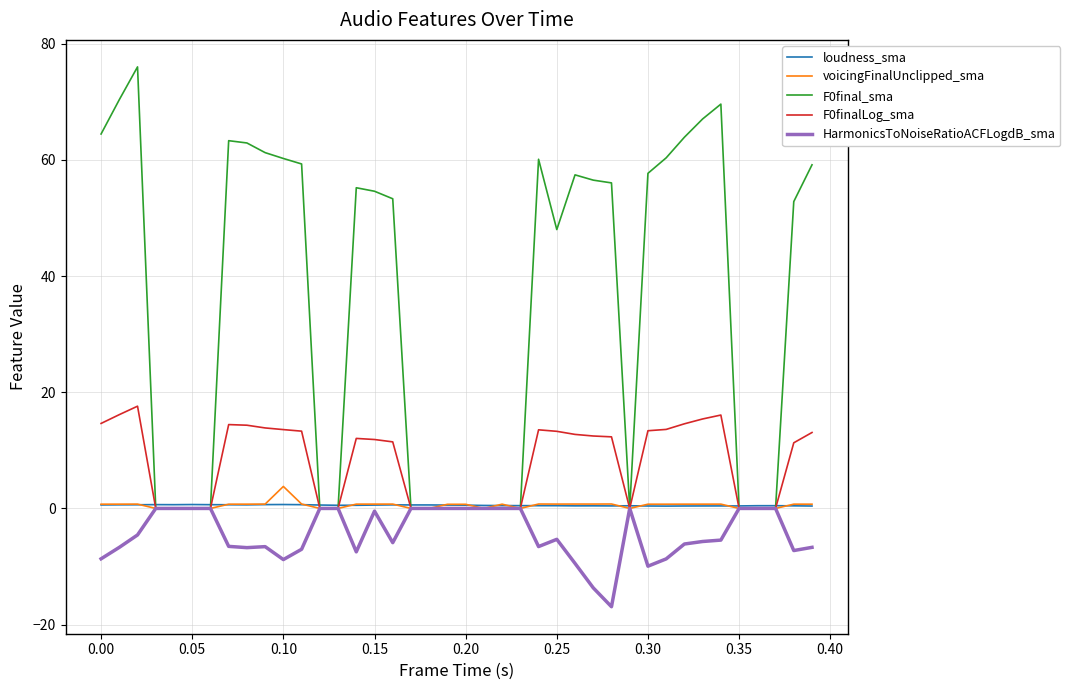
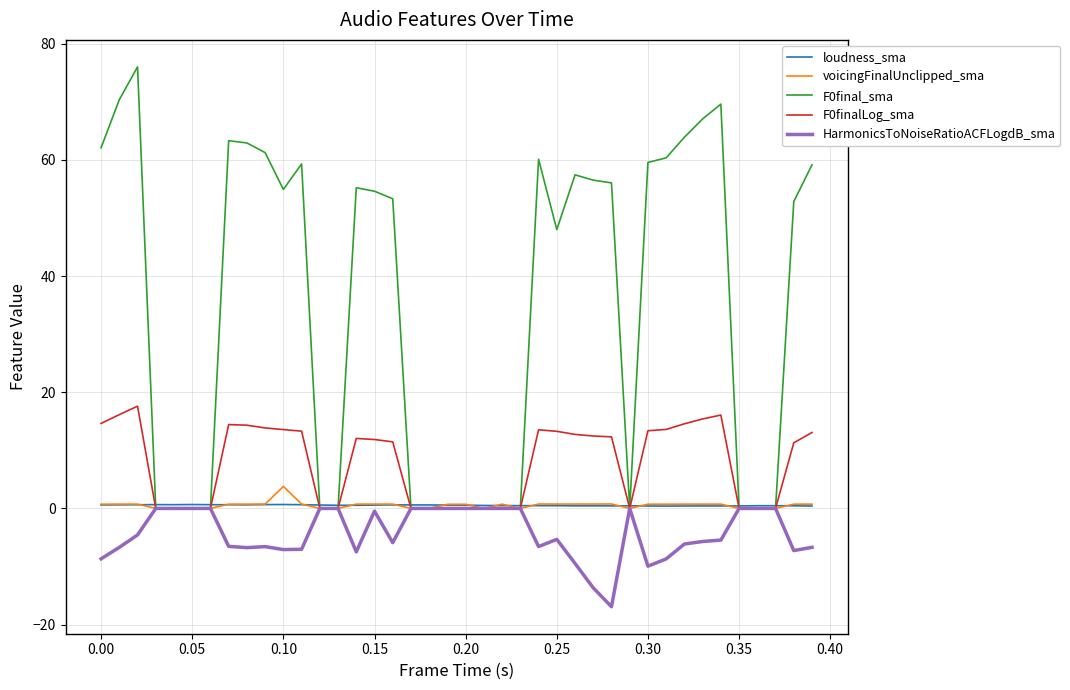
F0final_sma, 0.00: 64 -> 62
F0final_sma, 0.10: 60 -> 55
HarmonicsToNoiseRatioACFLogdB_sma, 0.10: -9 -> -7
F0final_sma, 0.30: 58 -> 60
